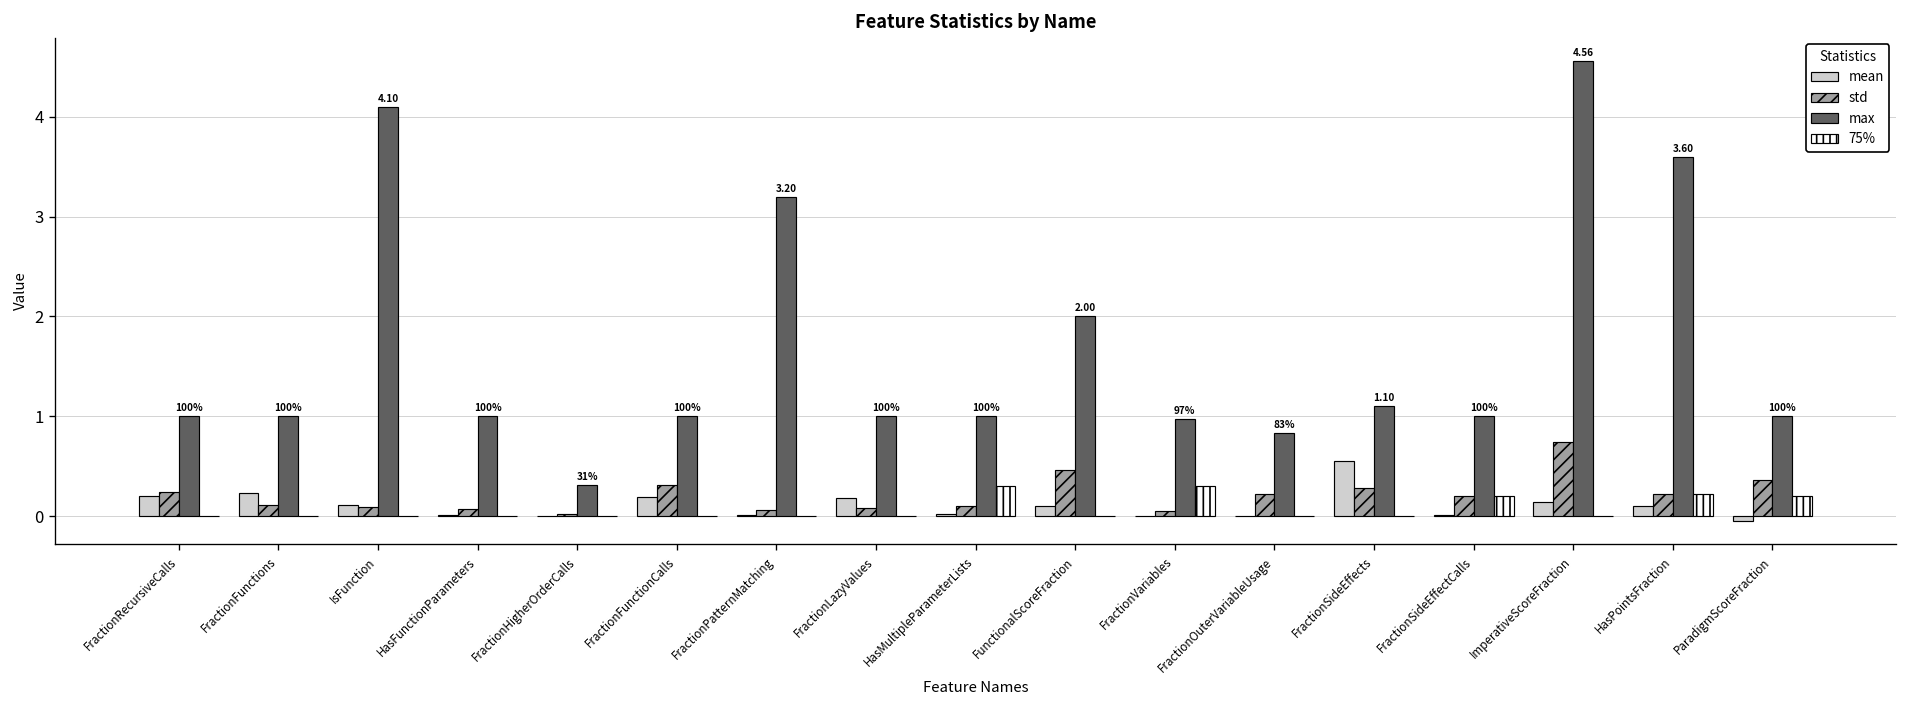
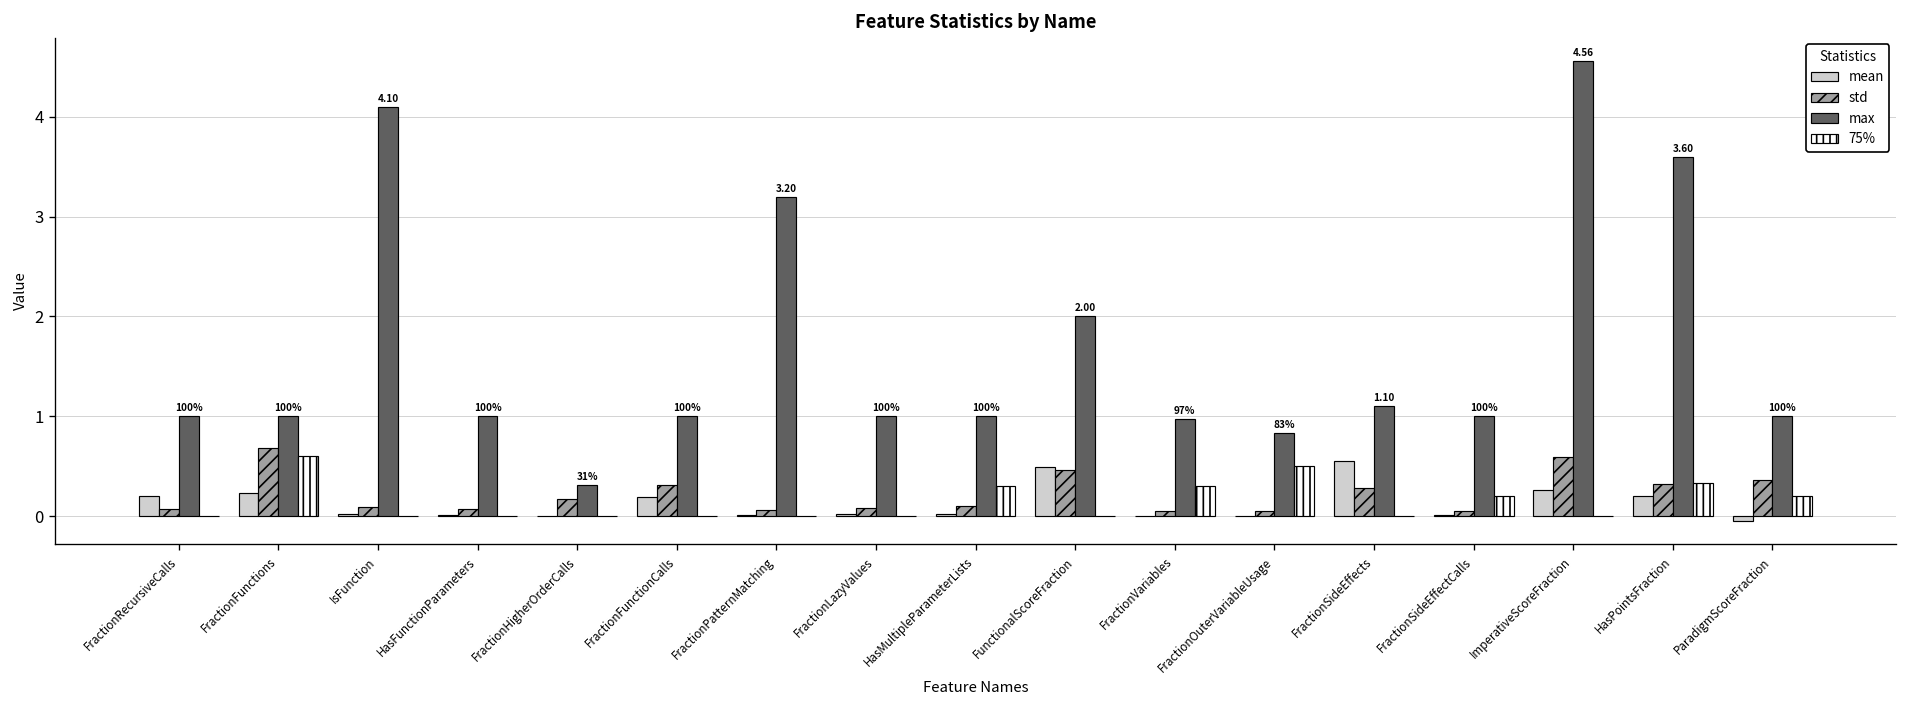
std, FractionRecursiveCalls: 0.2 -> 0.1
std, FractionFunctions: 0.1 -> 0.7
75%, FractionFunctions: 0.0 -> 0.6
mean, IsFunction: 0.1 -> 0.0
std, FractionHigherOrderCalls: 0.0 -> 0.2
mean, FractionLazyValues: 0.2 -> 0.0
mean, FunctionalScoreFraction: 0.1 -> 0.5
std, FractionOuterVariableUsage: 0.2 -> 0.0
75%, FractionOuterVariableUsage: 0.0 -> 0.5
std, FractionSideEffectCalls: 0.2 -> 0.1
mean, ImperativeScoreFraction: 0.1 -> 0.3
std, ImperativeScoreFraction: 0.7 -> 0.6
mean, HasPointsFraction: 0.1 -> 0.2
std, HasPointsFraction: 0.2 -> 0.3
75%, HasPointsFraction: 0.2 -> 0.3
